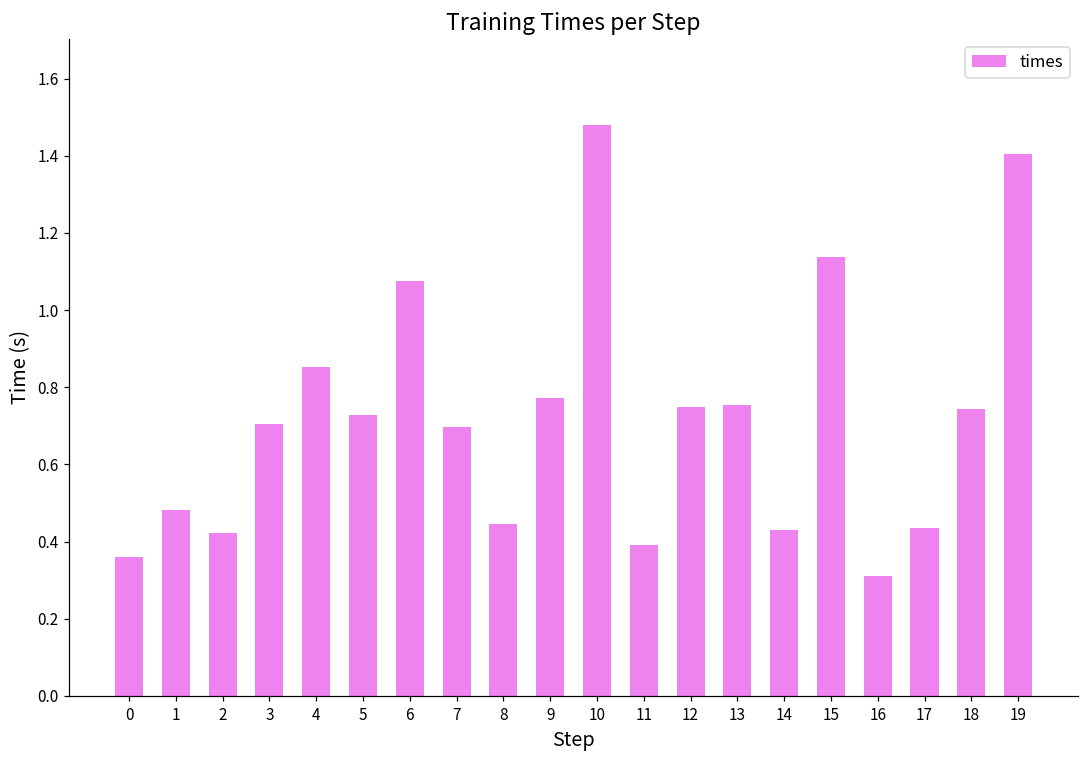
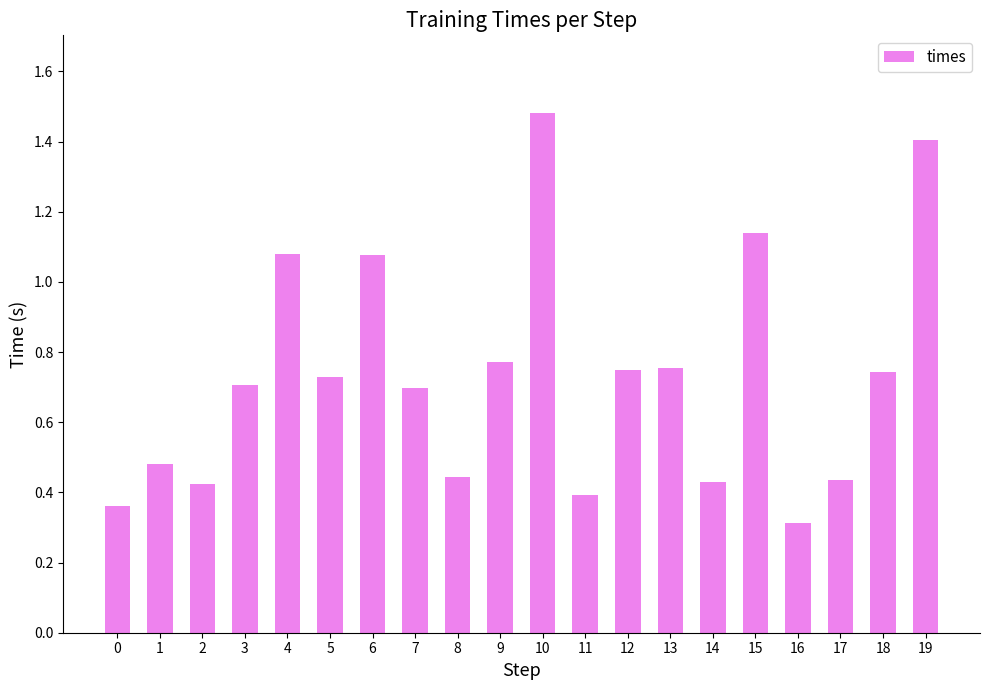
4: 0.85 -> 1.08
